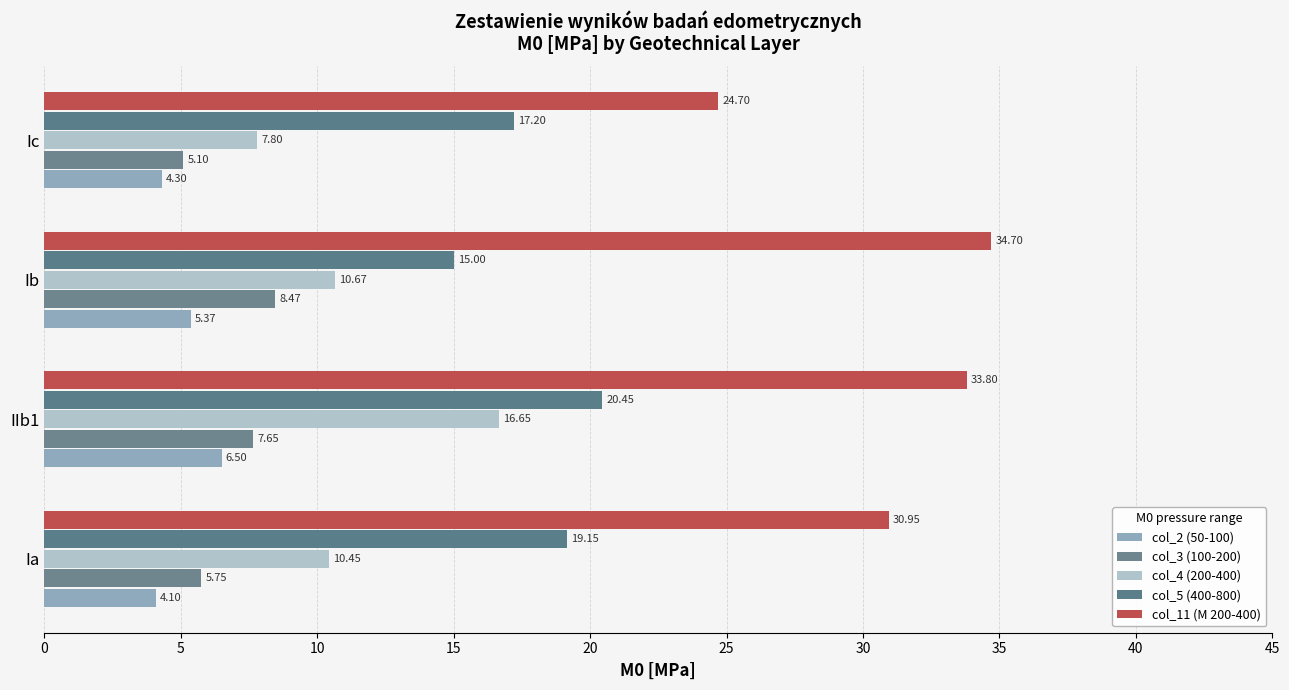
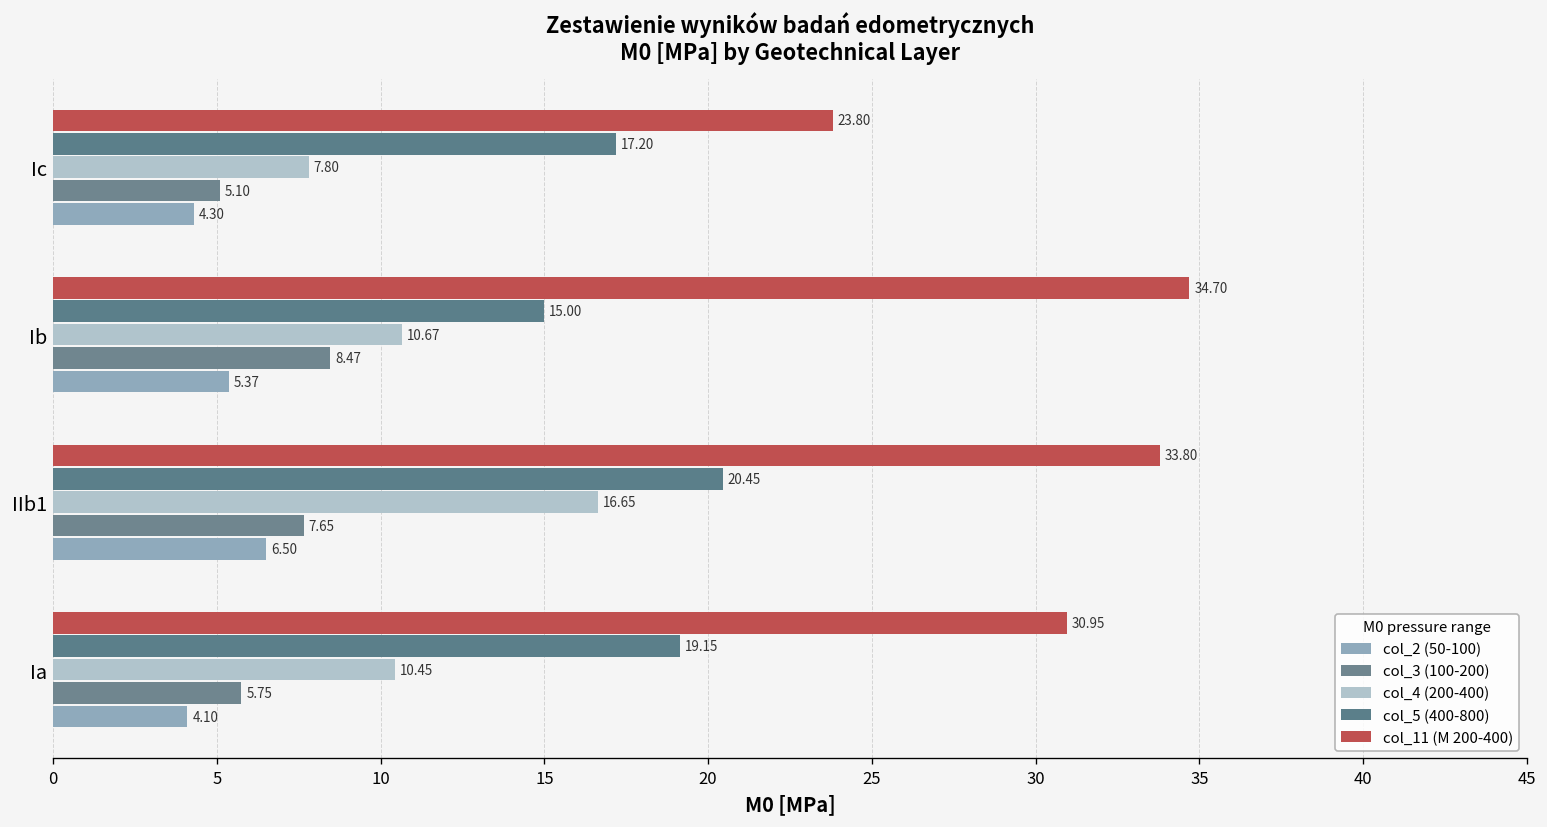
col_11 (M 200-400), Ic: 24.70 -> 23.80
